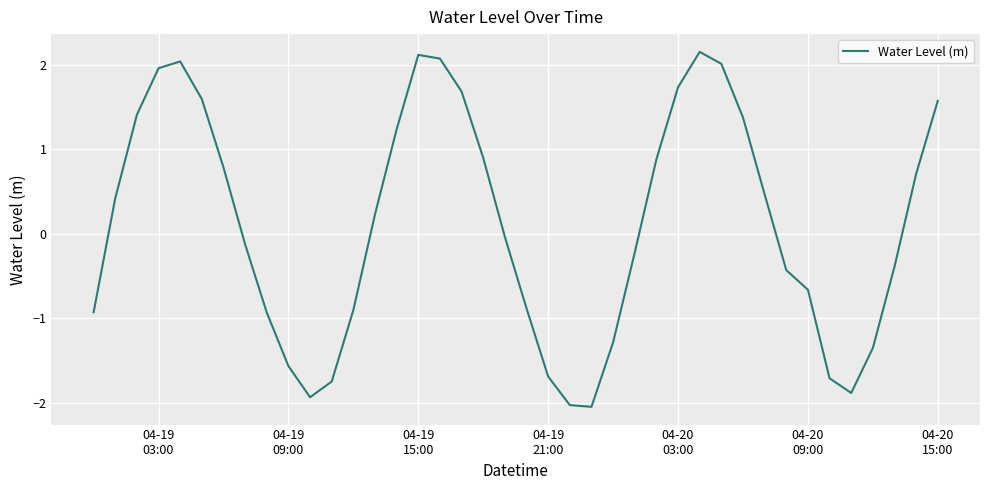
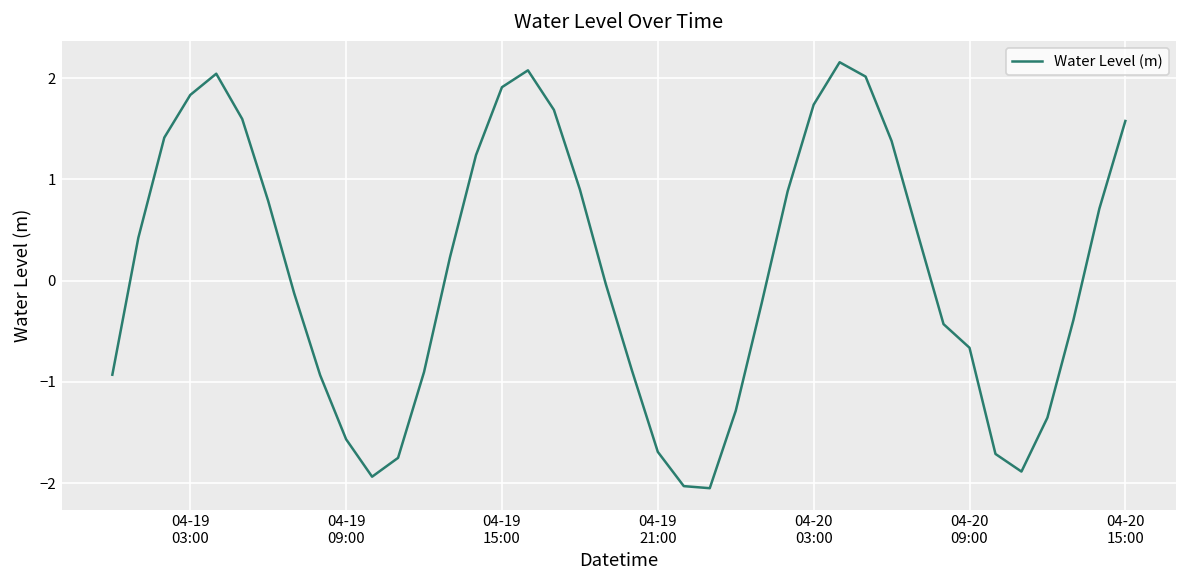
04-19 03:00: 2.0 -> 1.8
04-19 15:00: 2.1 -> 1.9
